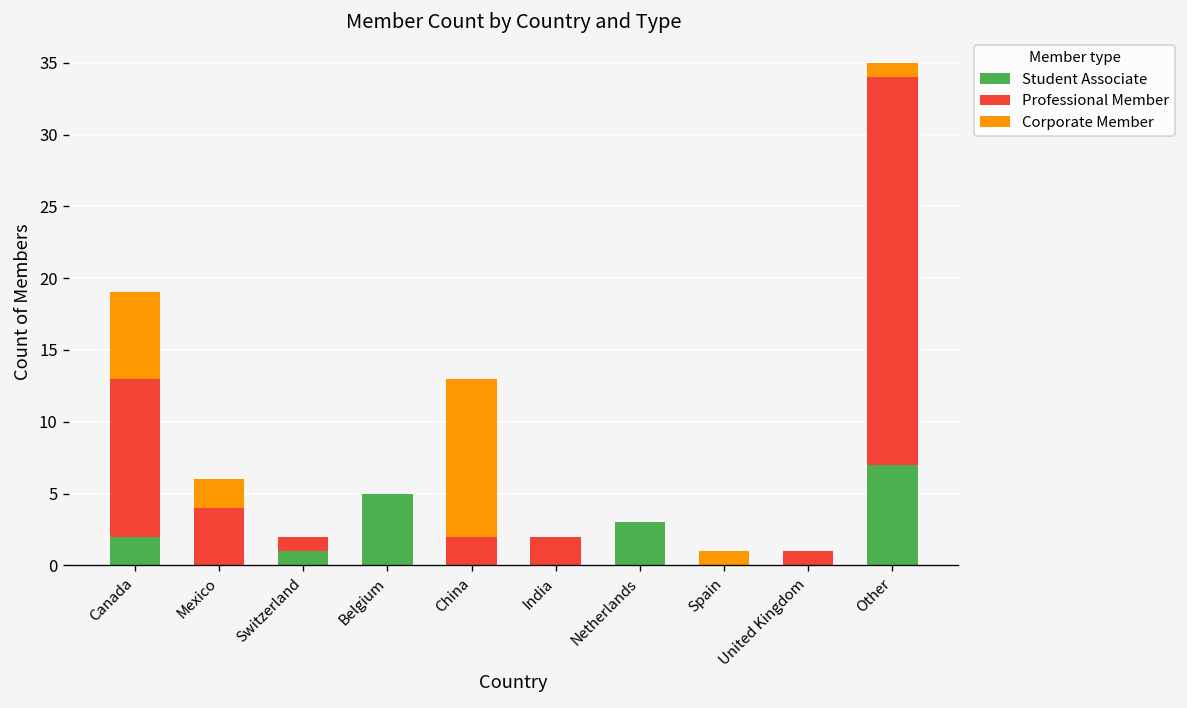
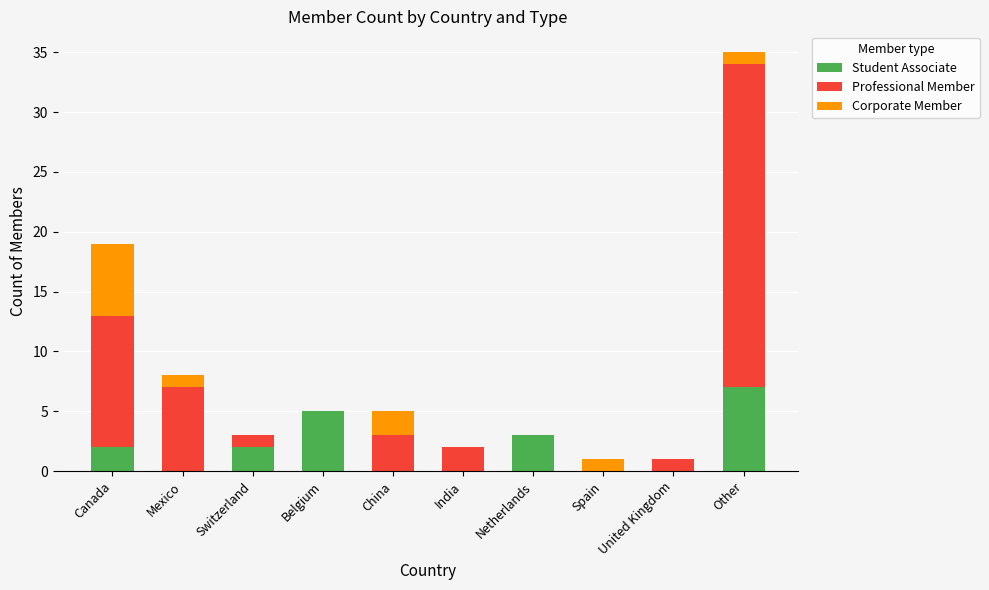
Professional Member, Mexico: 4 -> 7
Corporate Member, Mexico: 2 -> 1
Student Associate, Switzerland: 1 -> 2
Professional Member, China: 2 -> 3
Corporate Member, China: 11 -> 2
